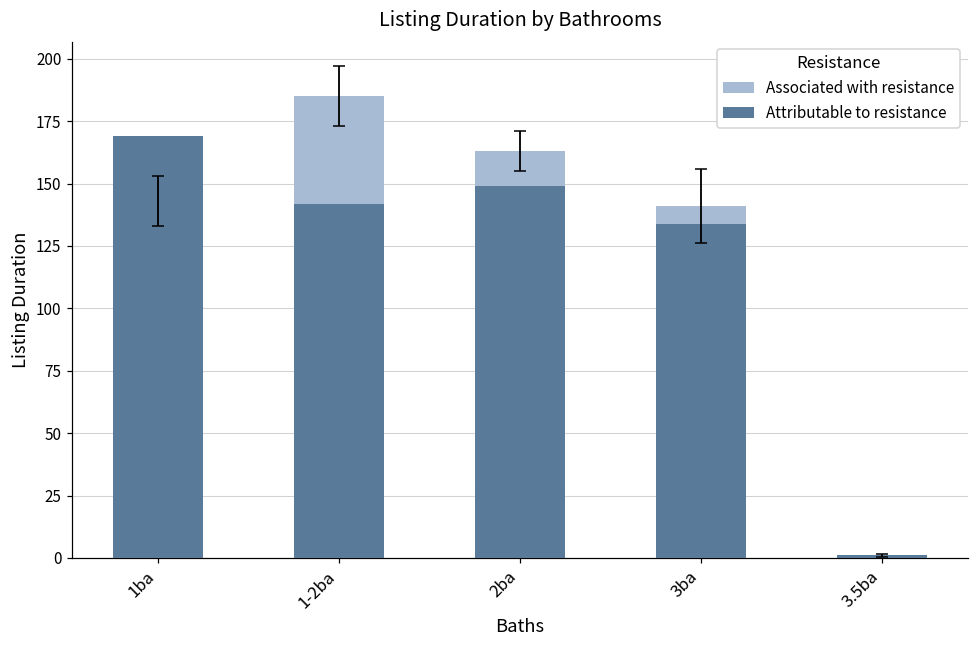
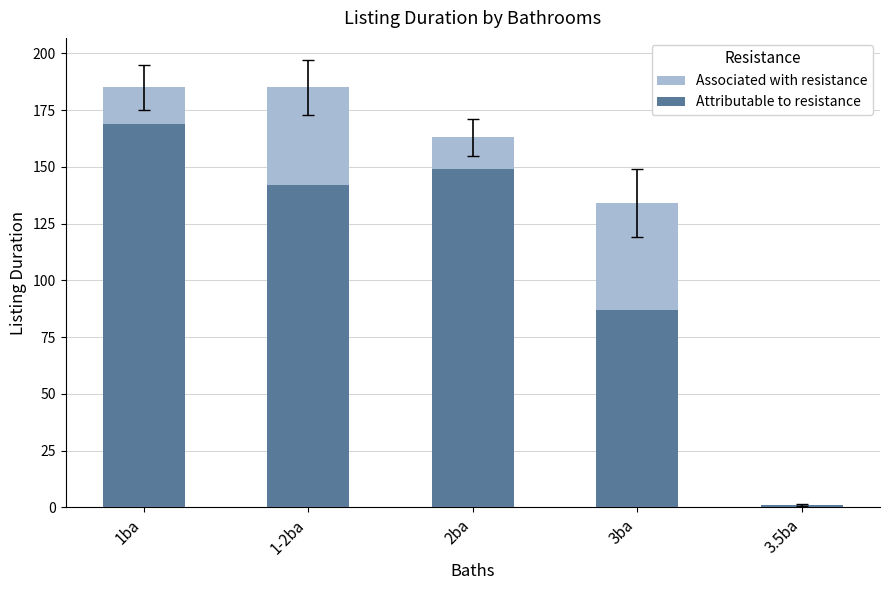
Associated with resistance, 1ba: 143 -> 185
Associated with resistance, 3ba: 141 -> 134
Attributable to resistance, 3ba: 134 -> 87
